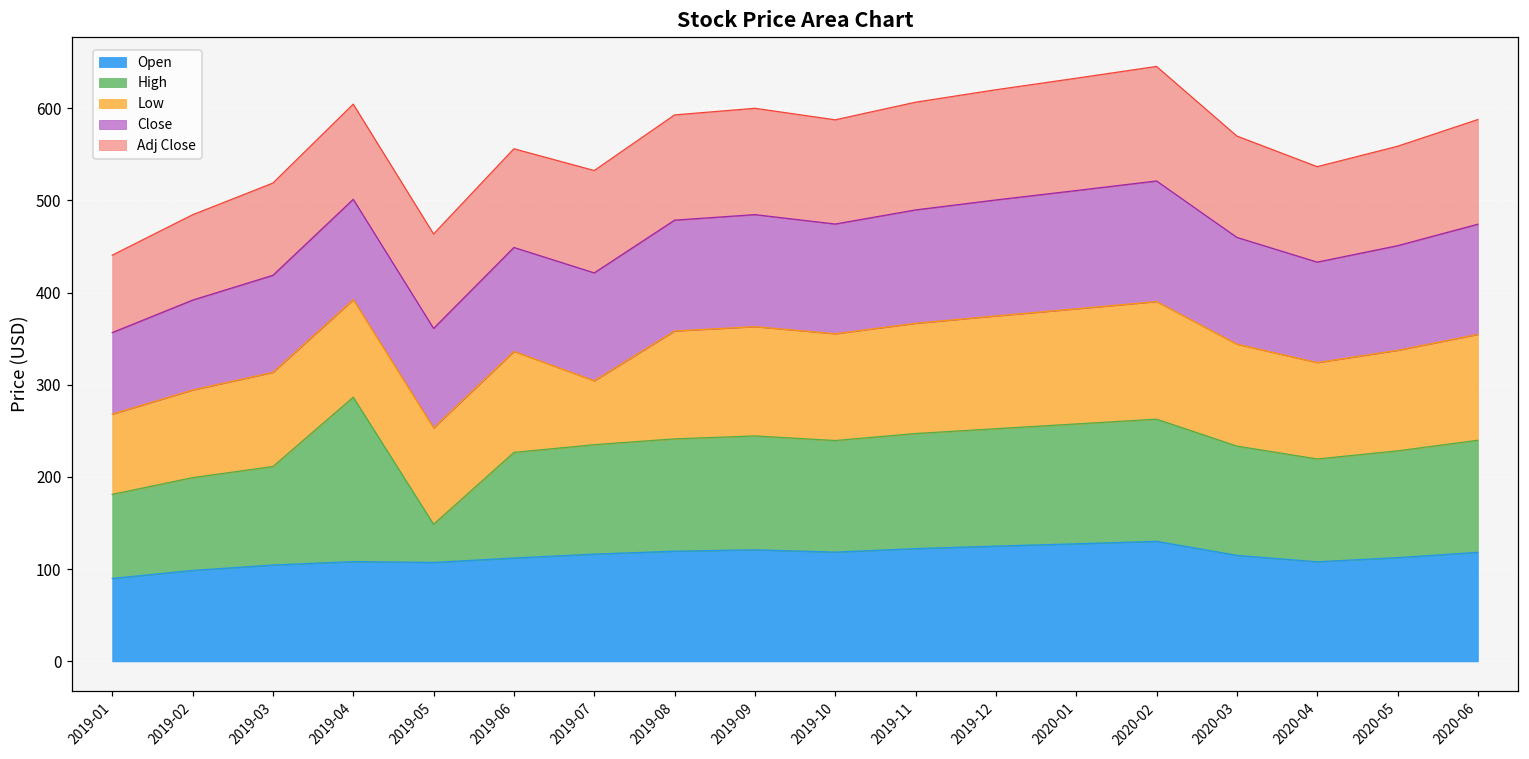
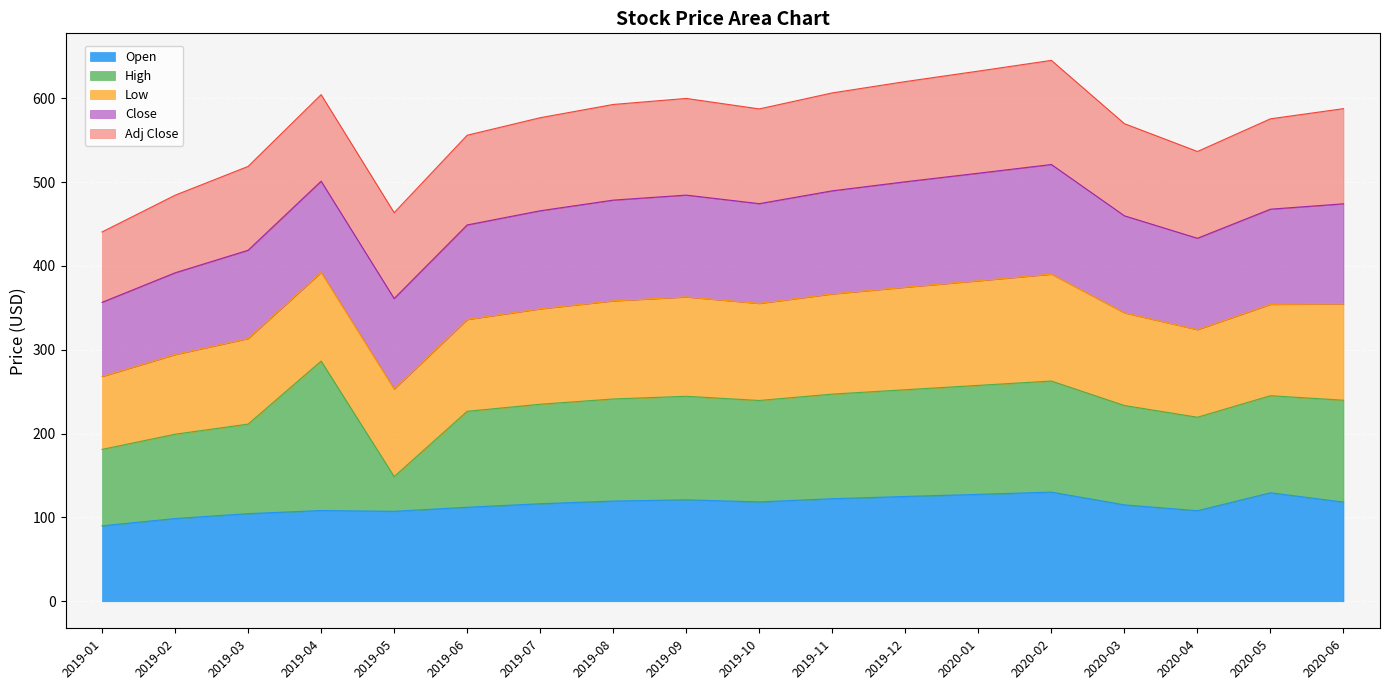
Low, 2019-07: 70 -> 110
Open, 2020-05: 110 -> 130
